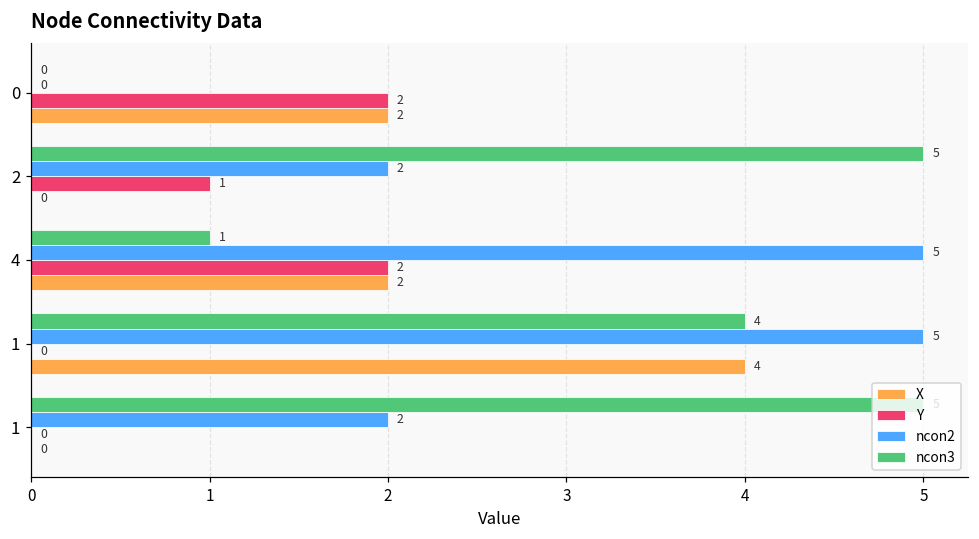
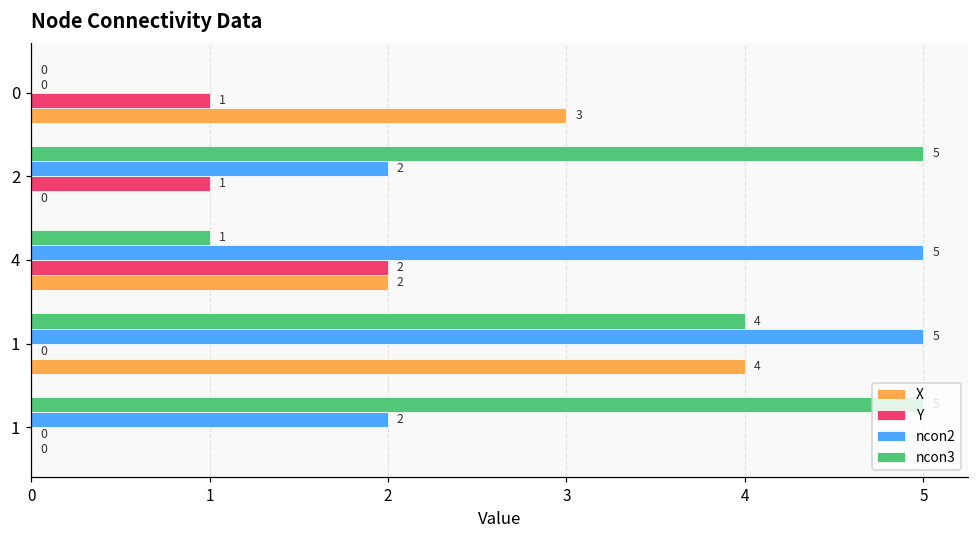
Y, 0: 2 -> 1
X, 0: 2 -> 3
